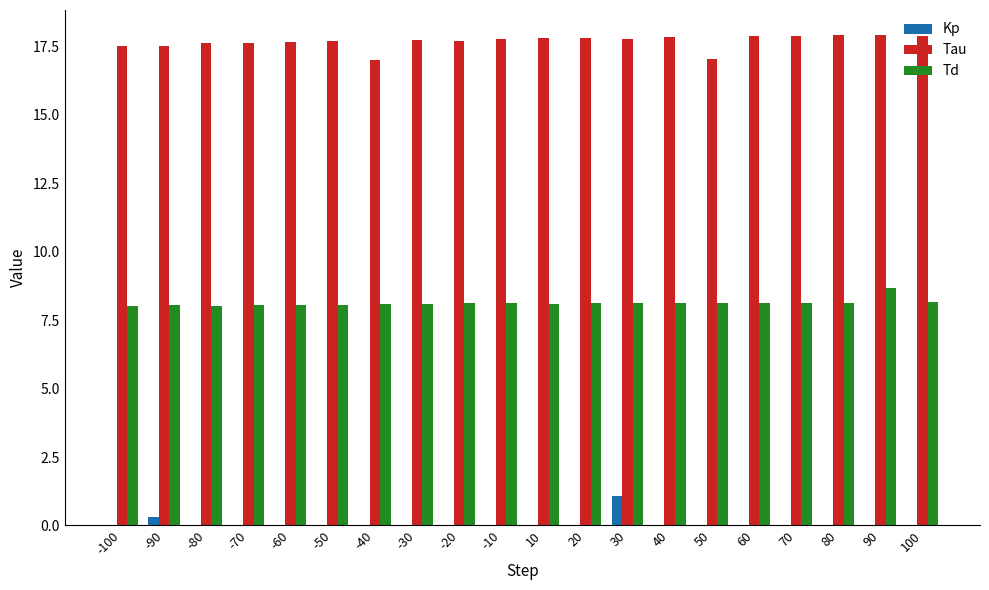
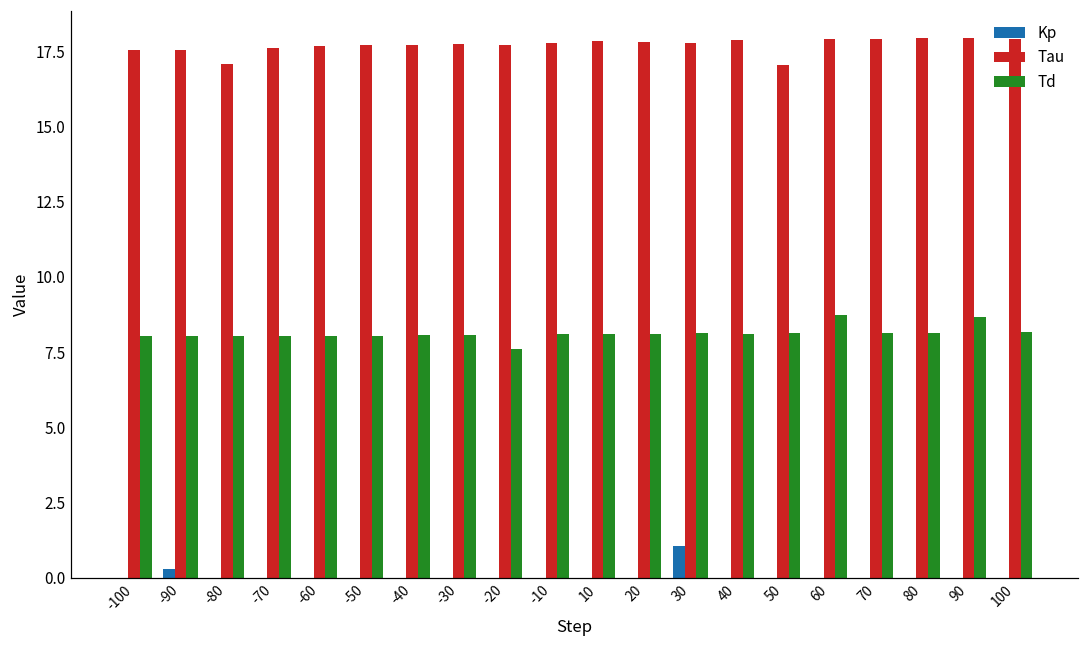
Tau, -80: 17.6 -> 17.1
Tau, -40: 17.0 -> 17.7
Td, -20: 8.1 -> 7.6
Td, 60: 8.1 -> 8.7
